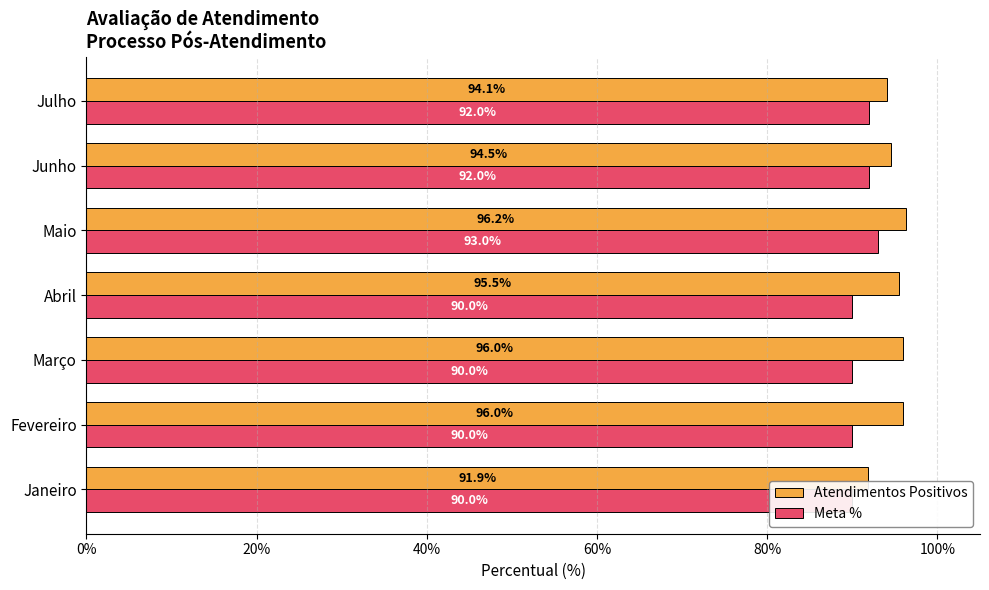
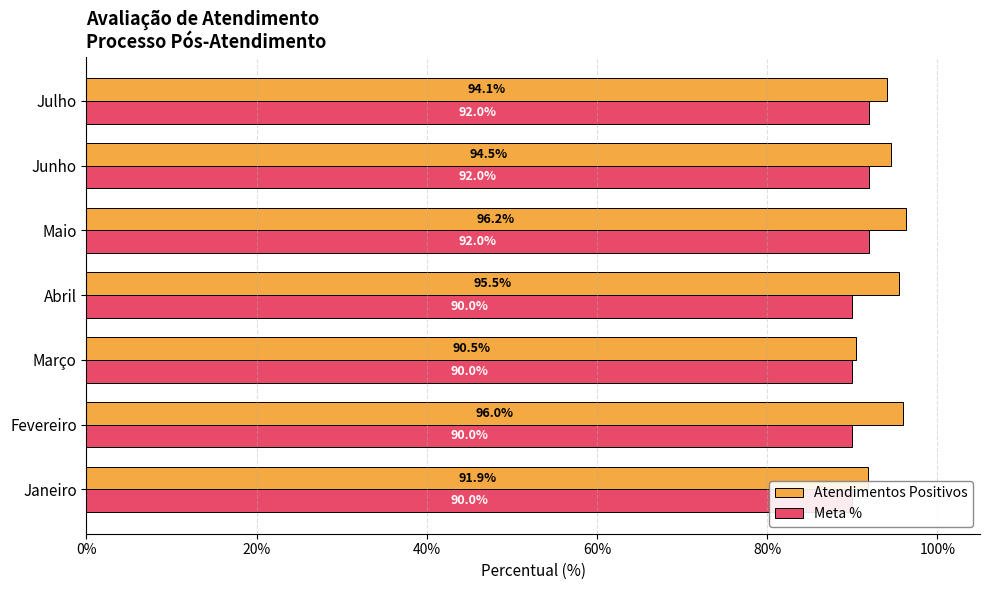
Meta %, Maio: 93.0% -> 92.0%
Atendimentos Positivos, Março: 96.0% -> 90.5%
